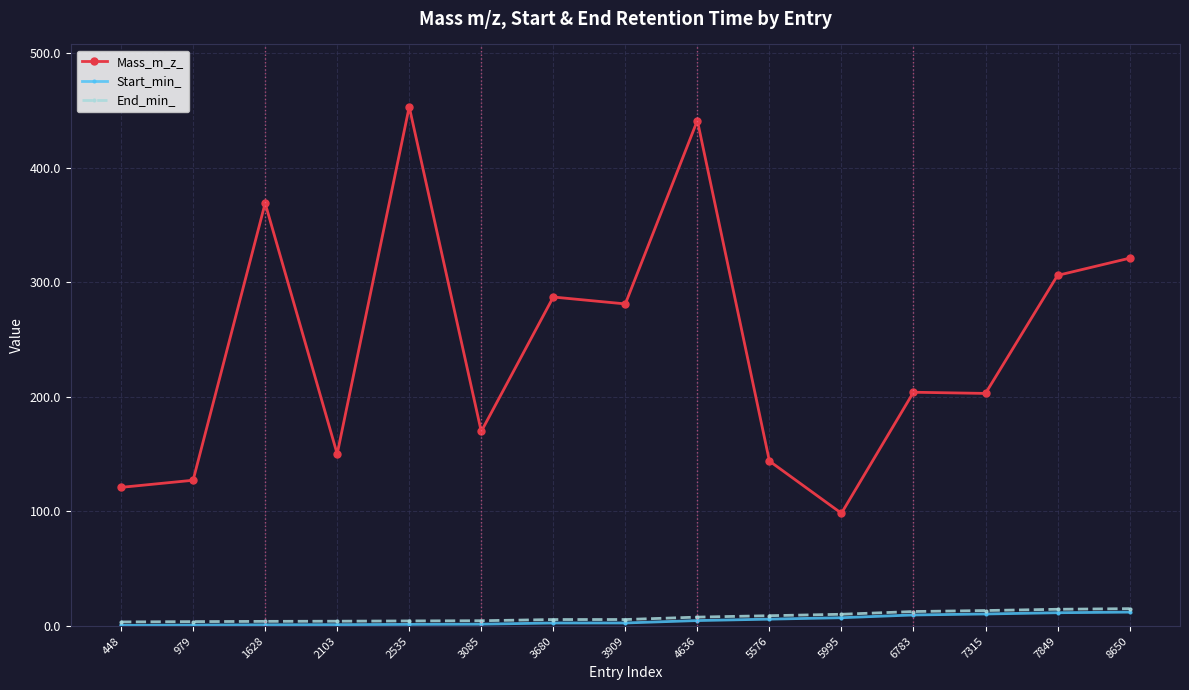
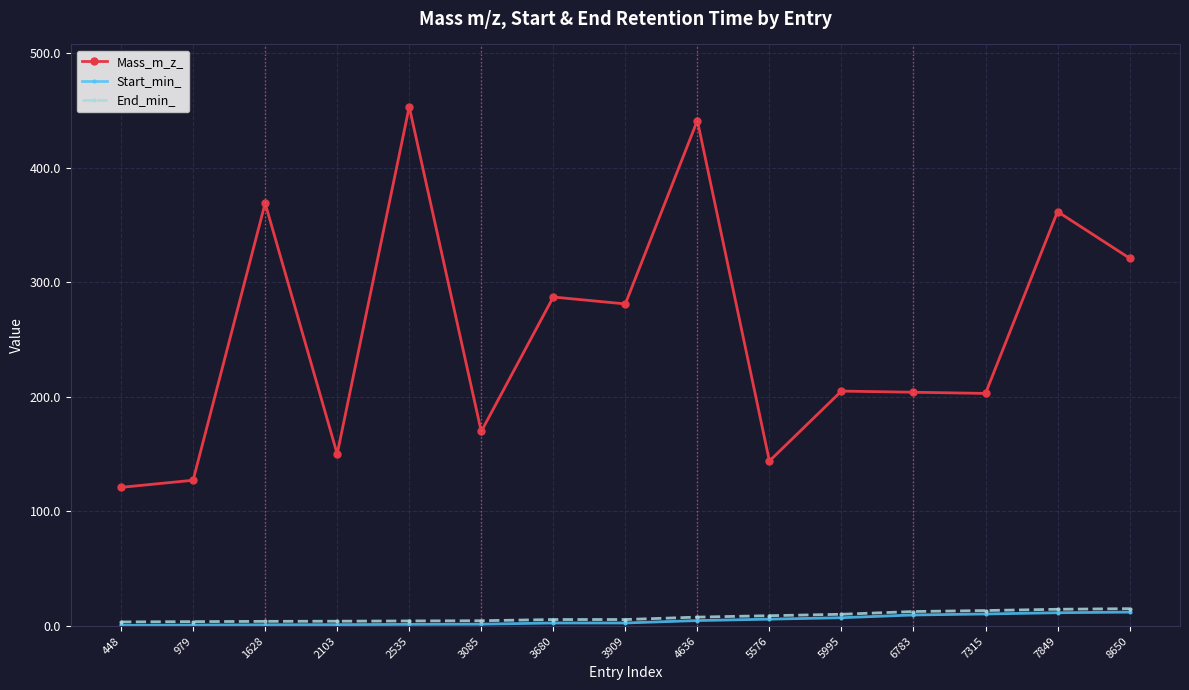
Mass_m_z_, 5995: 98 -> 205
Mass_m_z_, 7849: 306 -> 362
